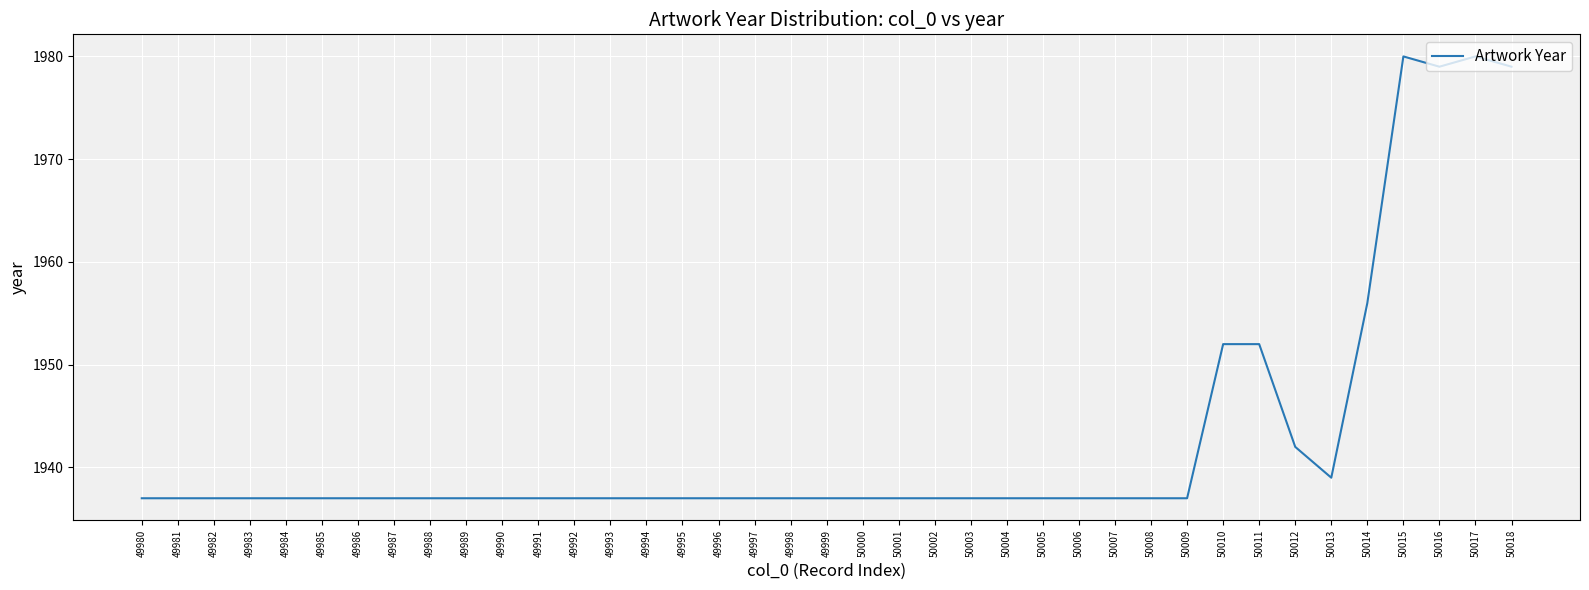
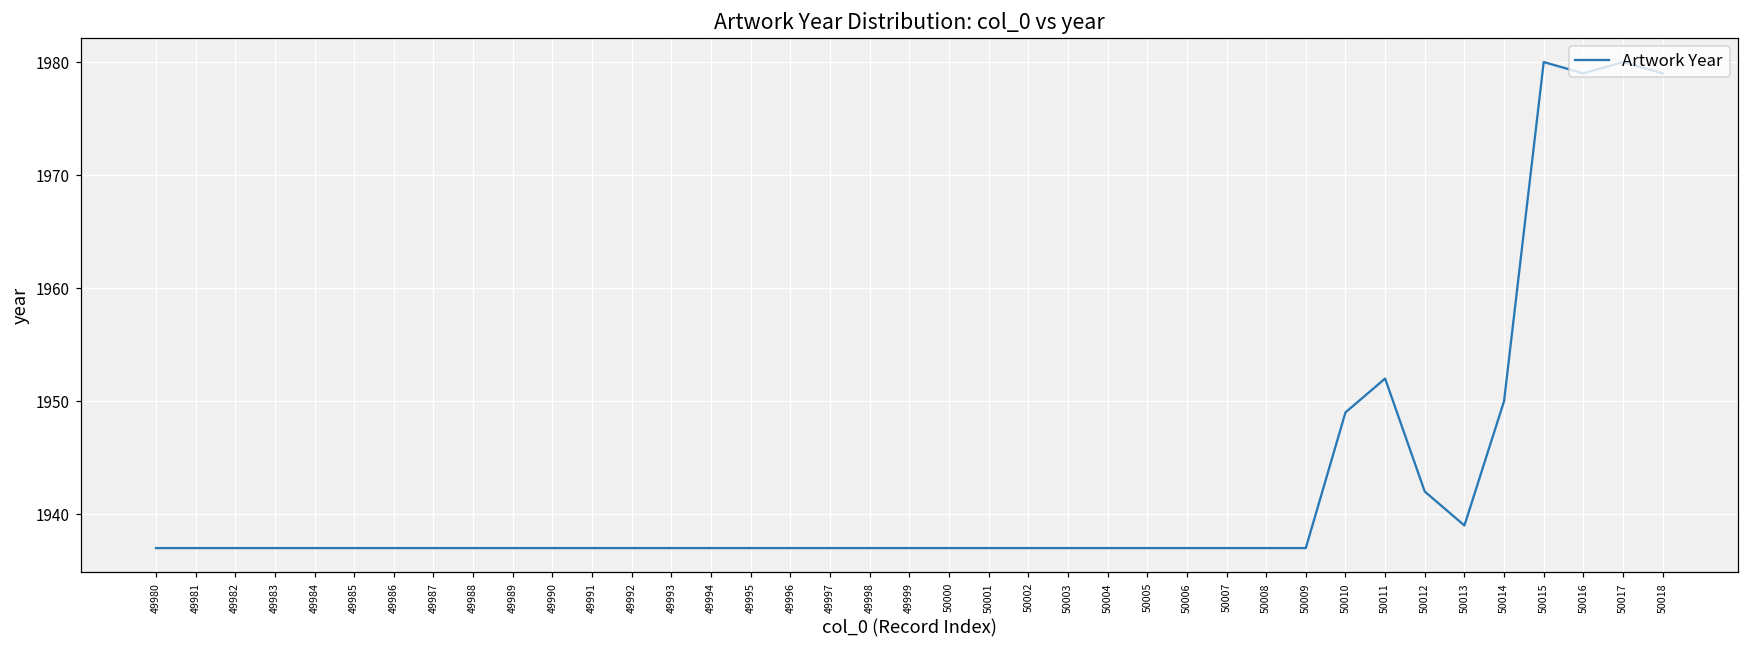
50010: 1952 -> 1949
50014: 1956 -> 1950
